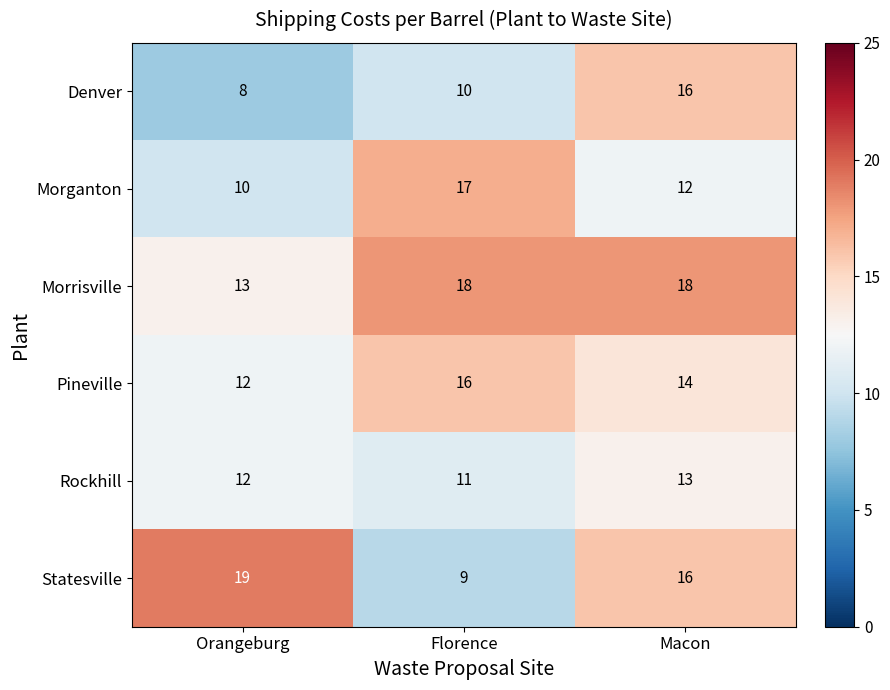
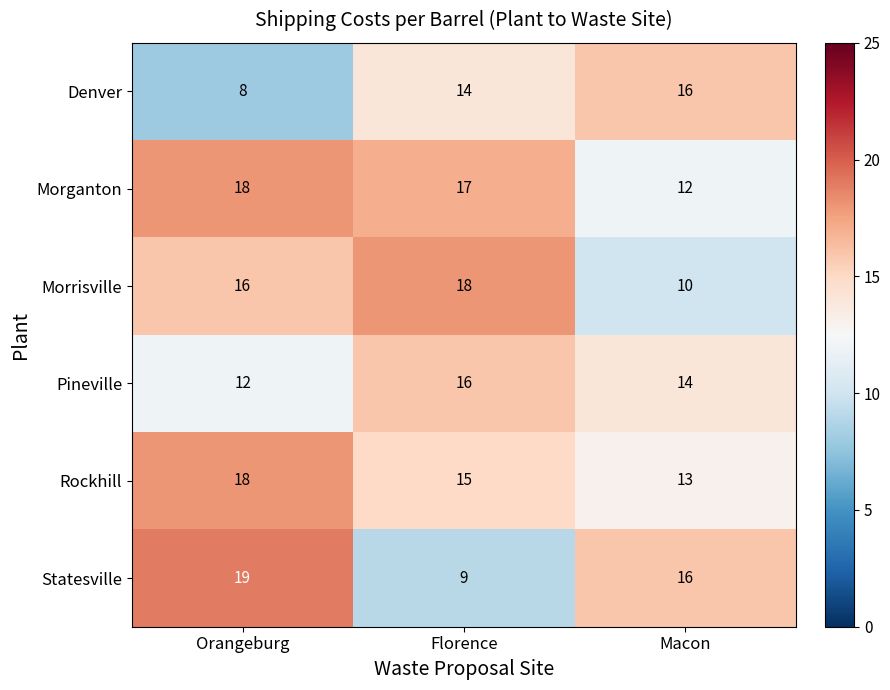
Denver, Florence: 10 -> 14
Morganton, Orangeburg: 10 -> 18
Morrisville, Orangeburg: 13 -> 16
Morrisville, Macon: 18 -> 10
Rockhill, Orangeburg: 12 -> 18
Rockhill, Florence: 11 -> 15
